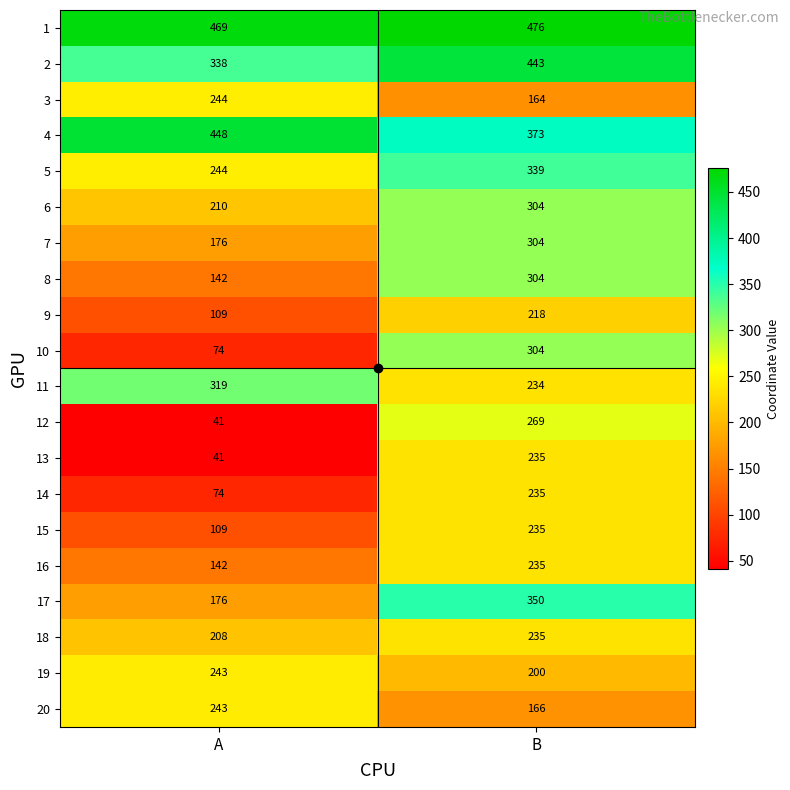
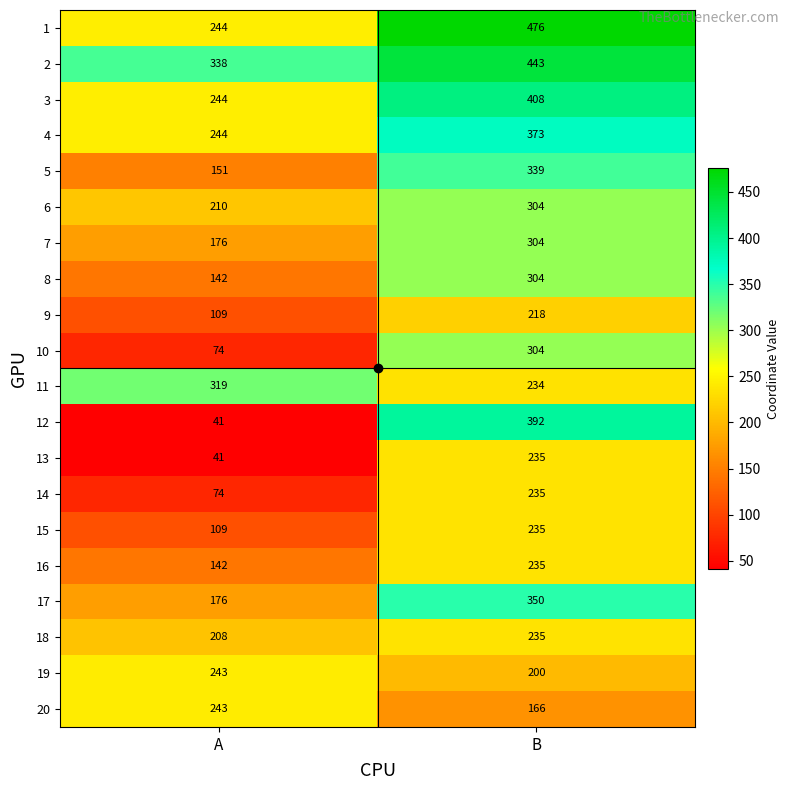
1, A: 469 -> 244
3, B: 164 -> 408
4, A: 448 -> 244
5, A: 244 -> 151
12, B: 269 -> 392
